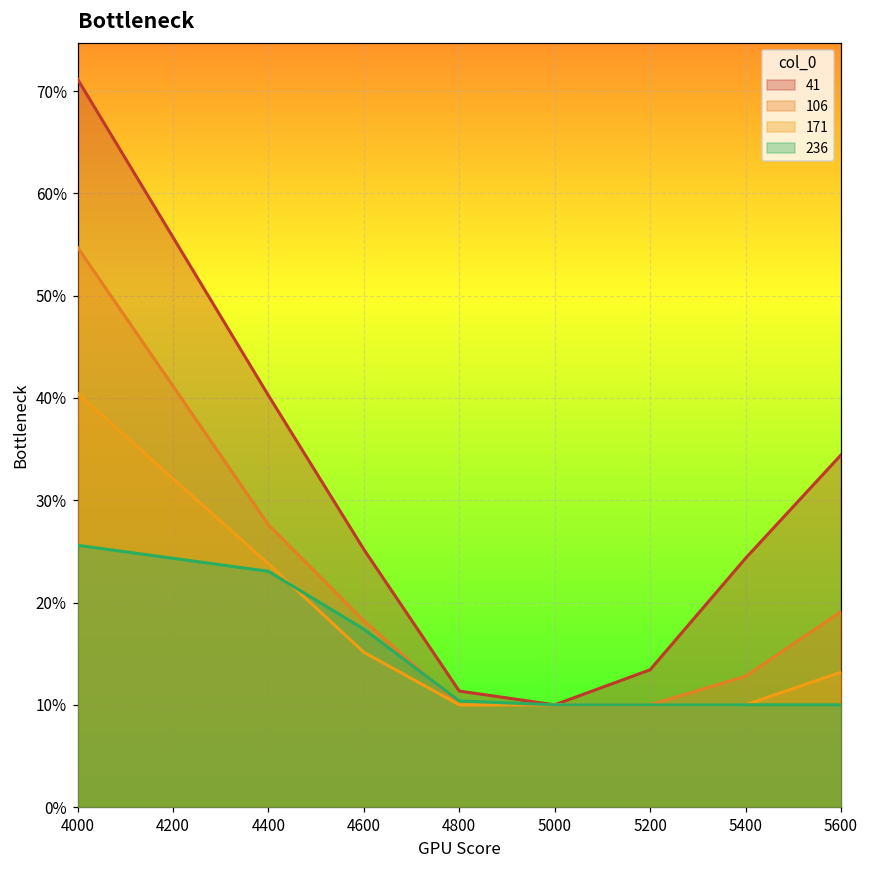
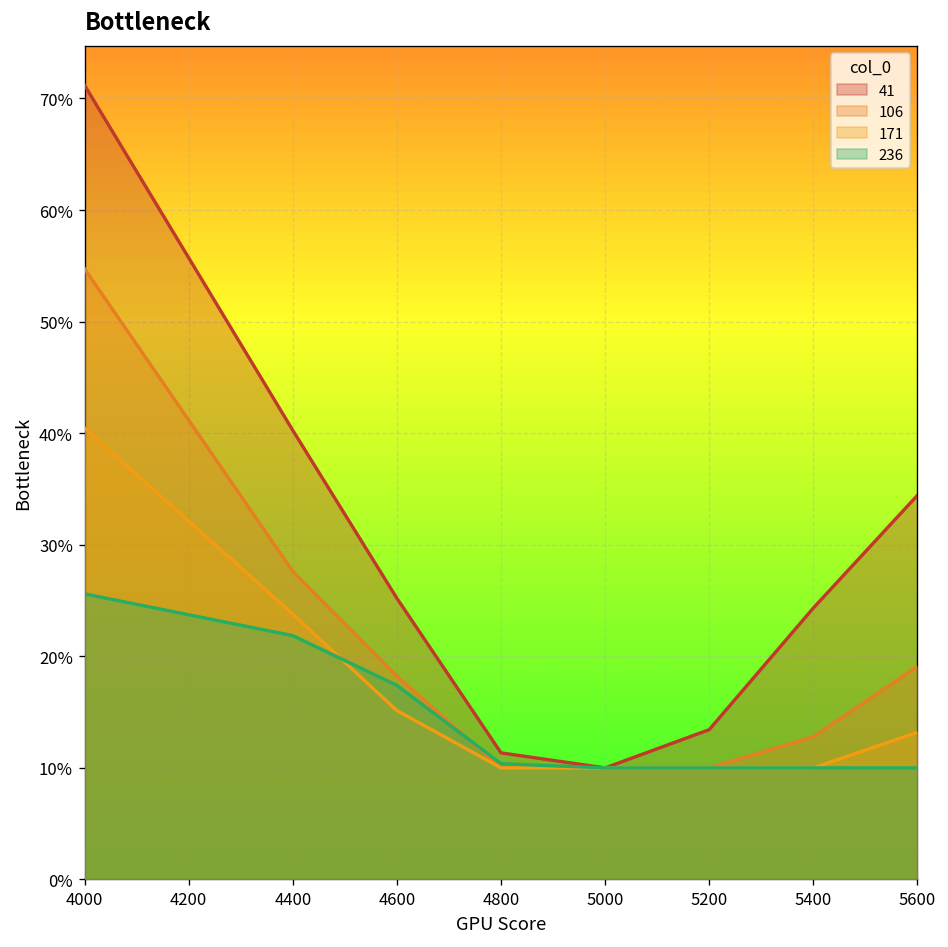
236, 4400: 23% -> 22%
